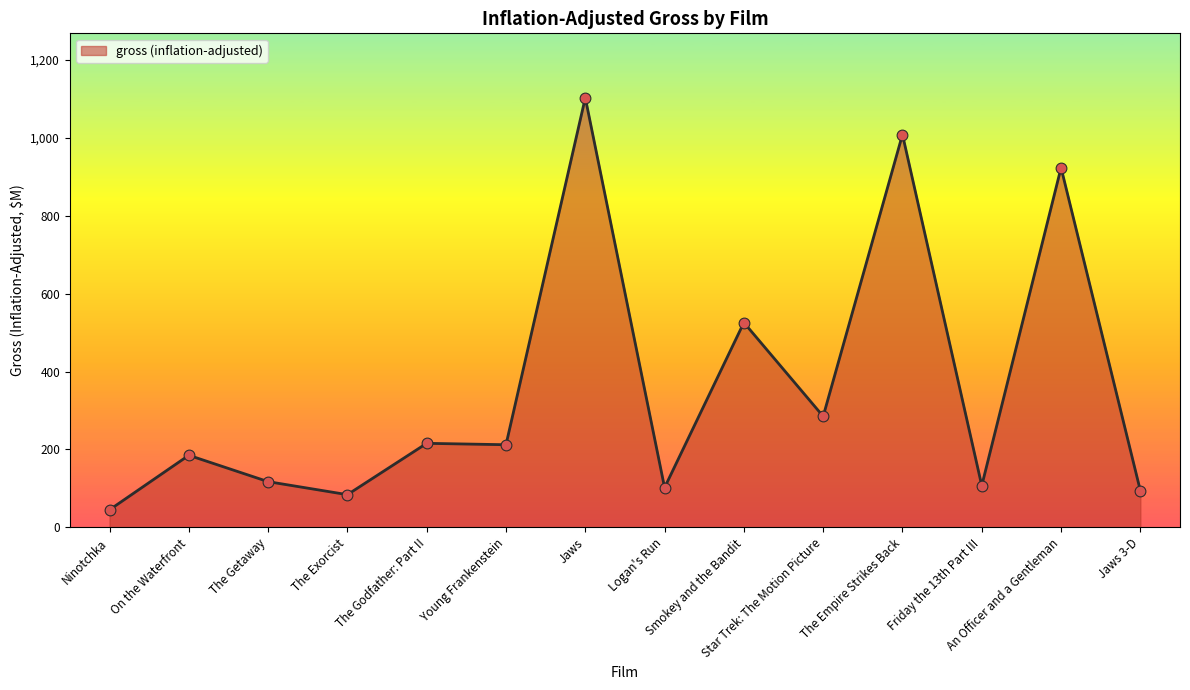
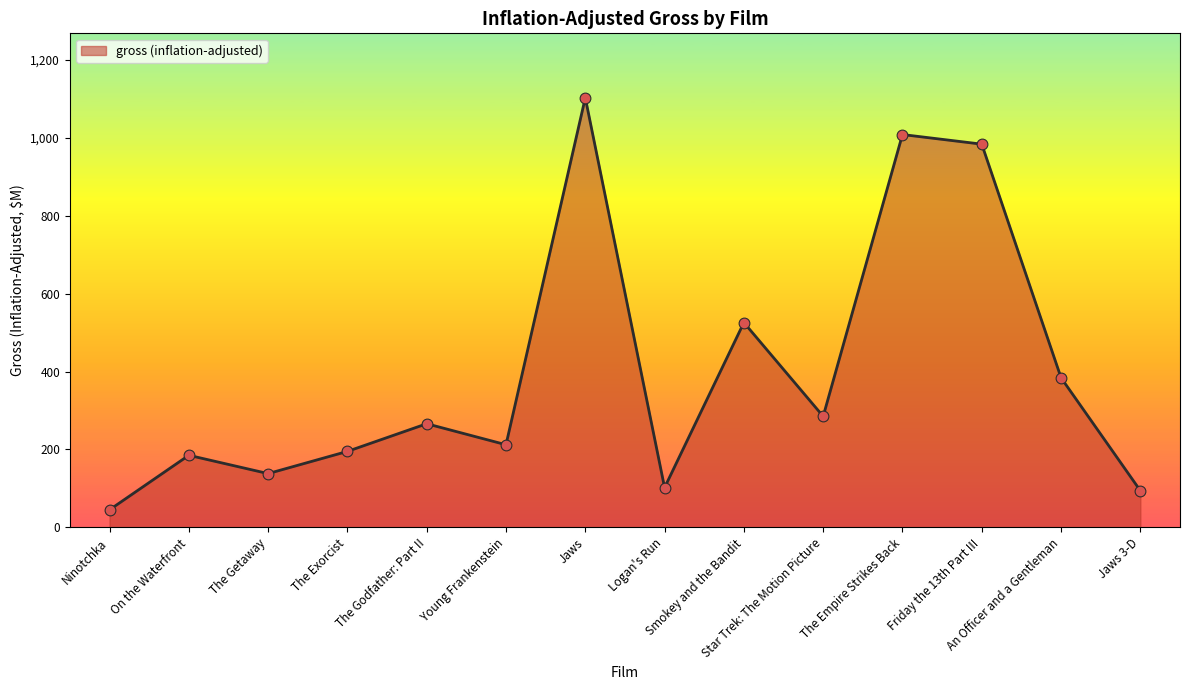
The Getaway: 120 -> 140
The Exorcist: 80 -> 200
The Godfather: Part II: 220 -> 270
Friday the 13th Part III: 110 -> 980
An Officer and a Gentleman: 920 -> 380
